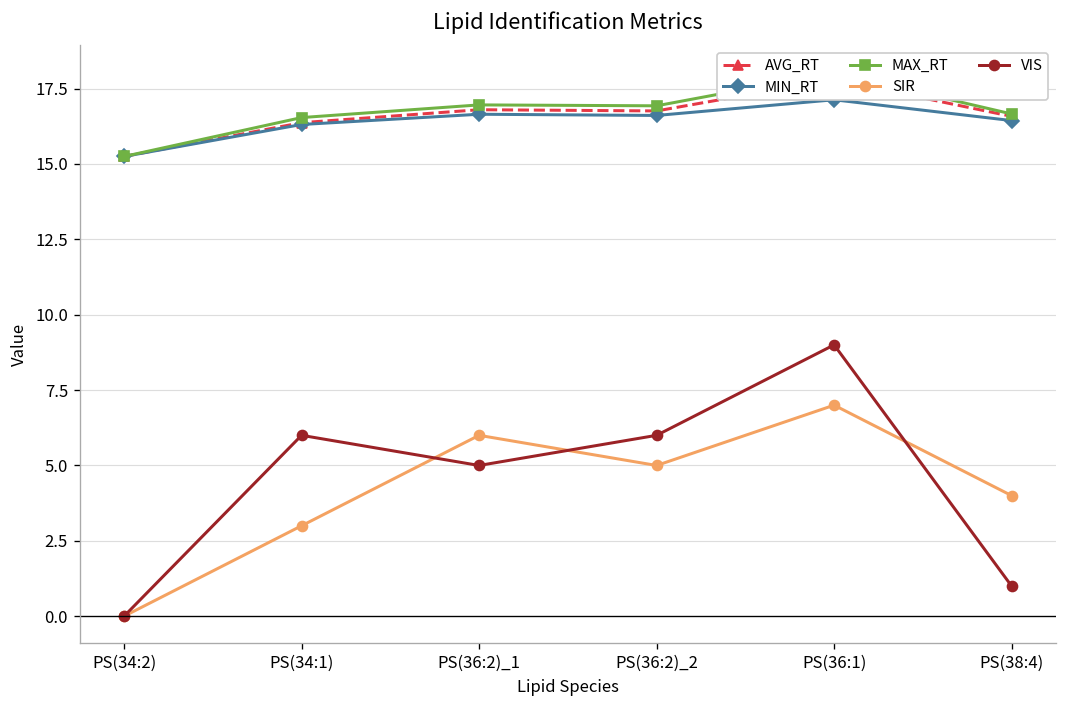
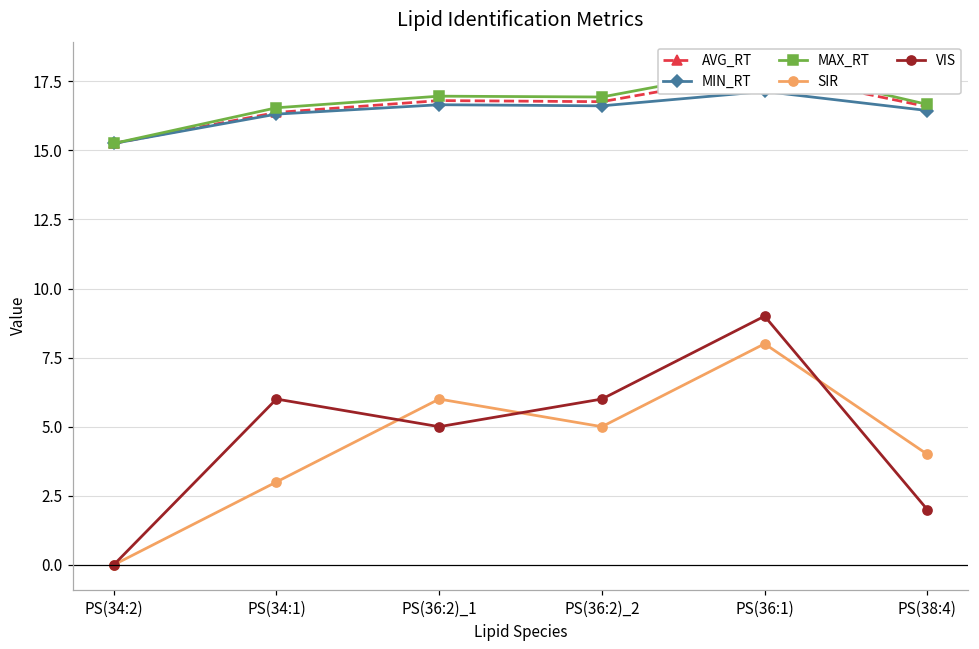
SIR, PS(36:1): 7 -> 8
VIS, PS(38:4): 1 -> 2
